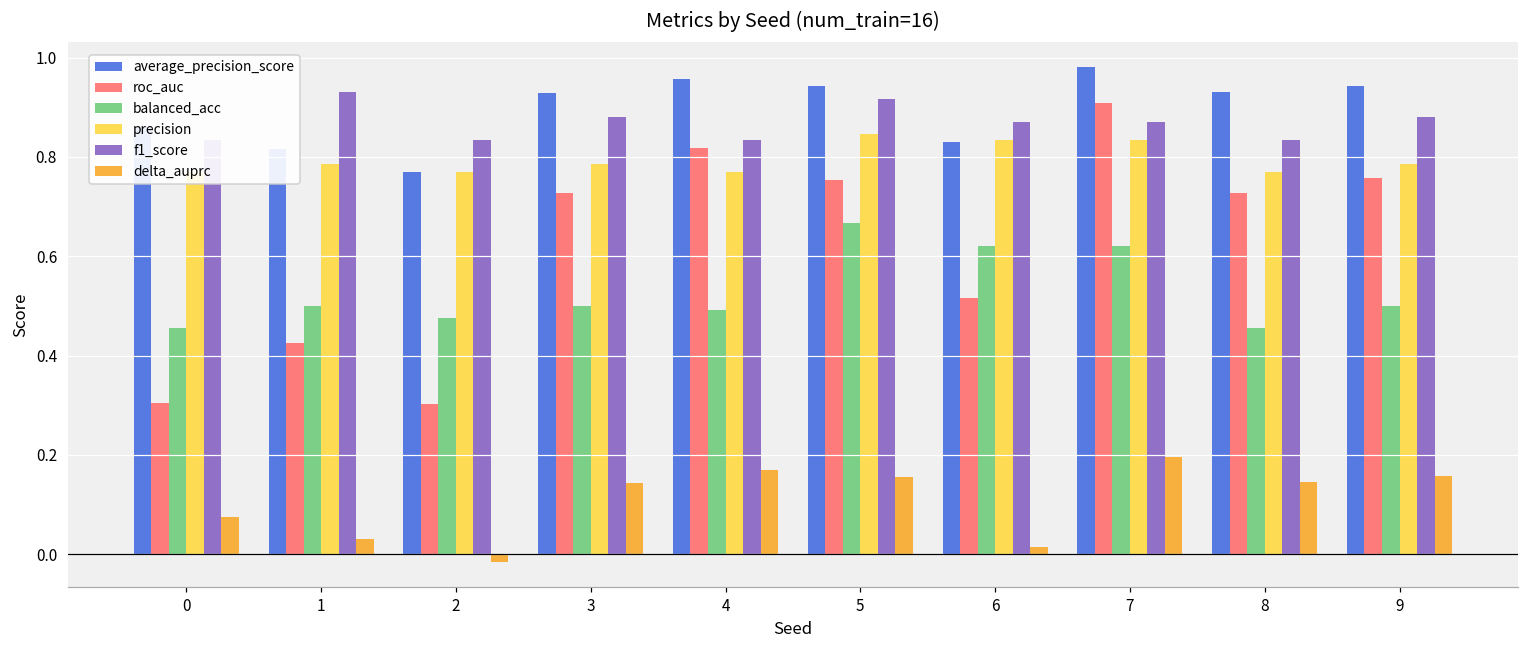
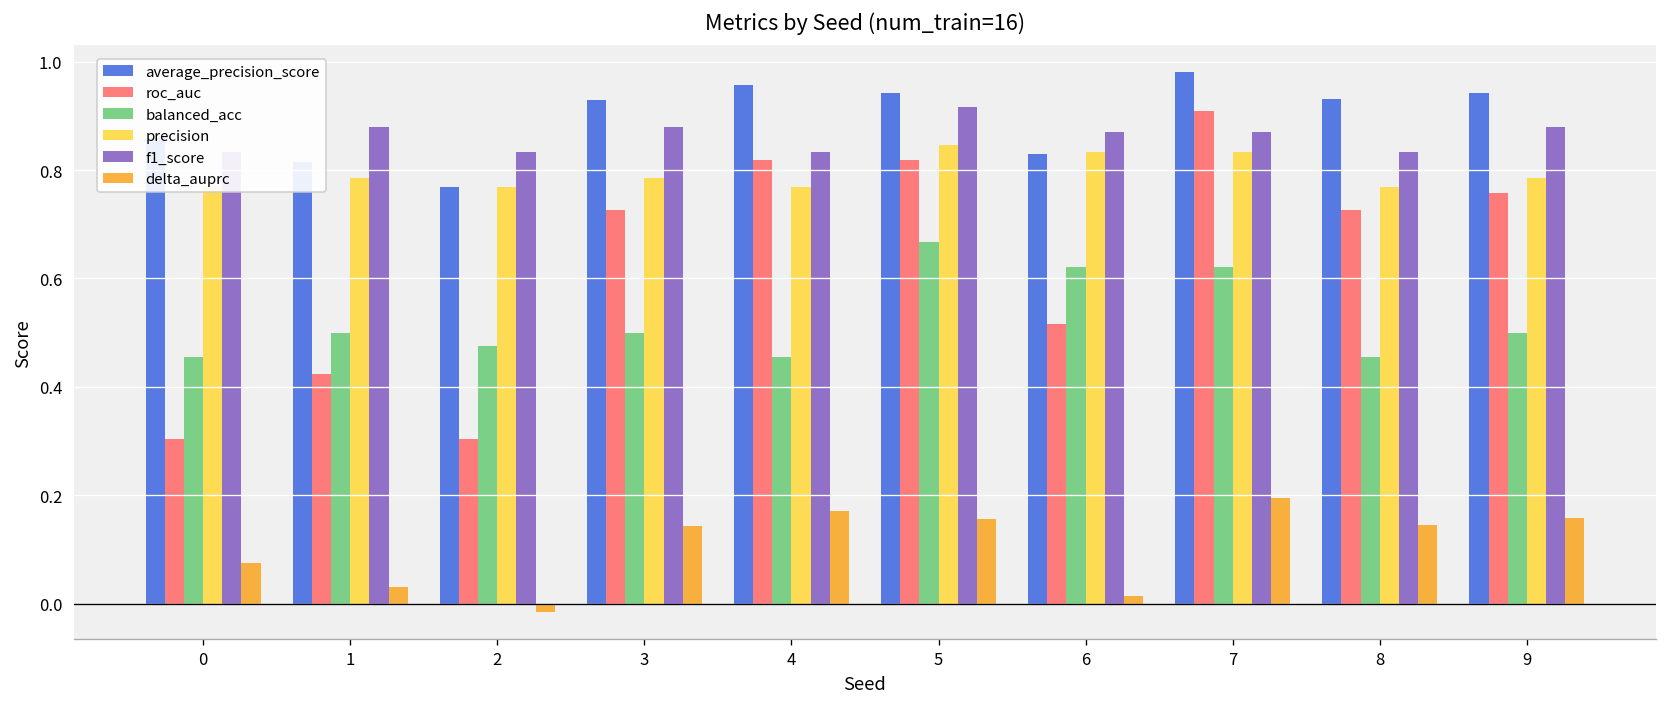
f1_score, 1: 0.93 -> 0.88
balanced_acc, 4: 0.49 -> 0.45
roc_auc, 5: 0.75 -> 0.82
